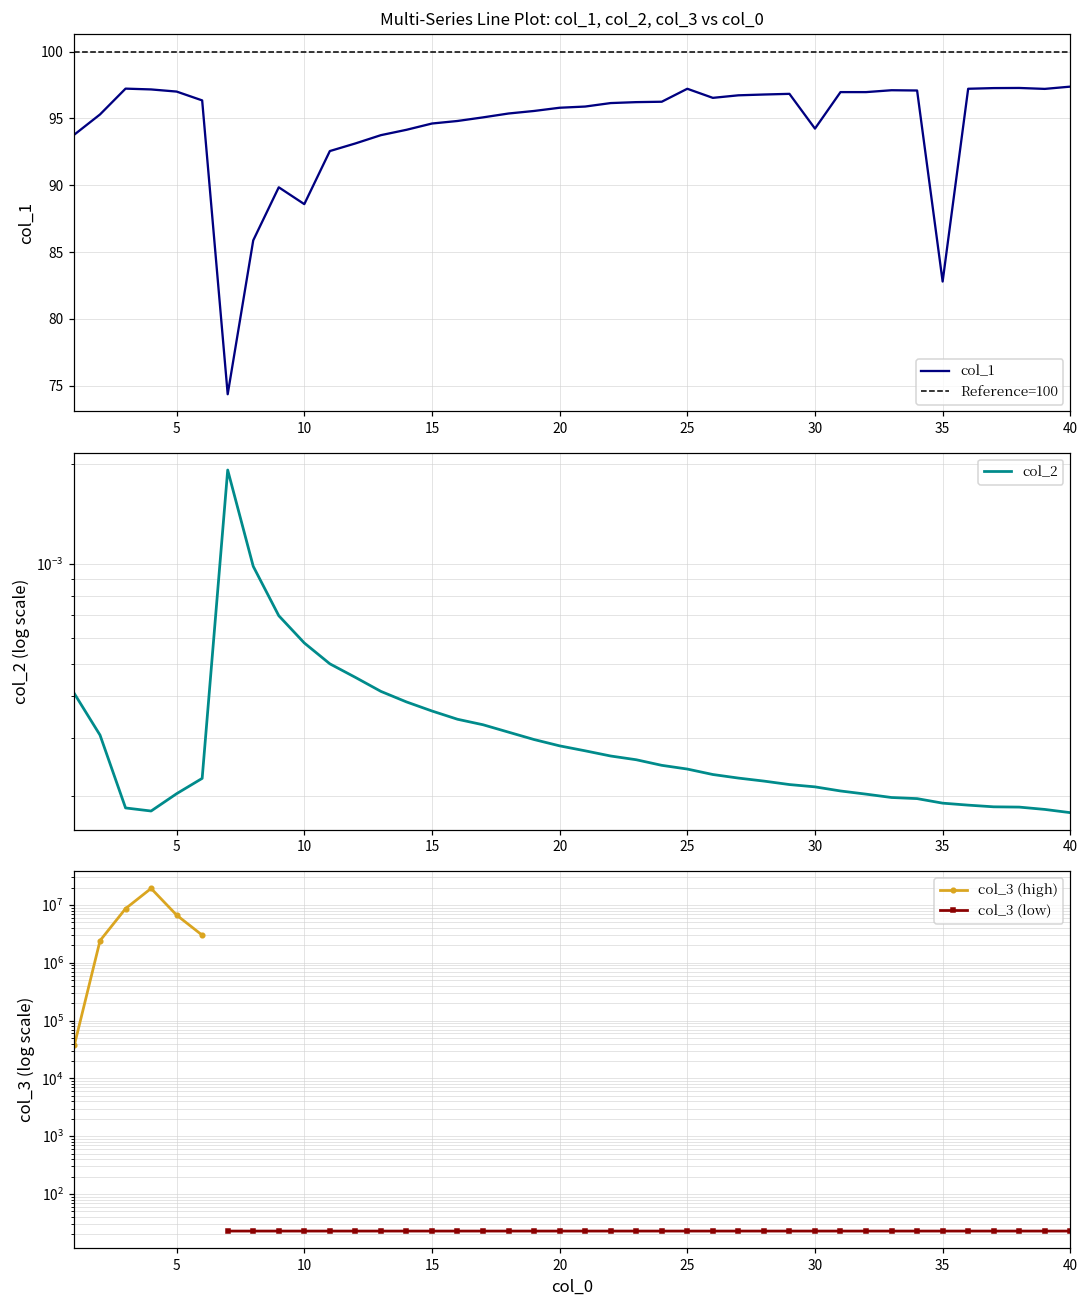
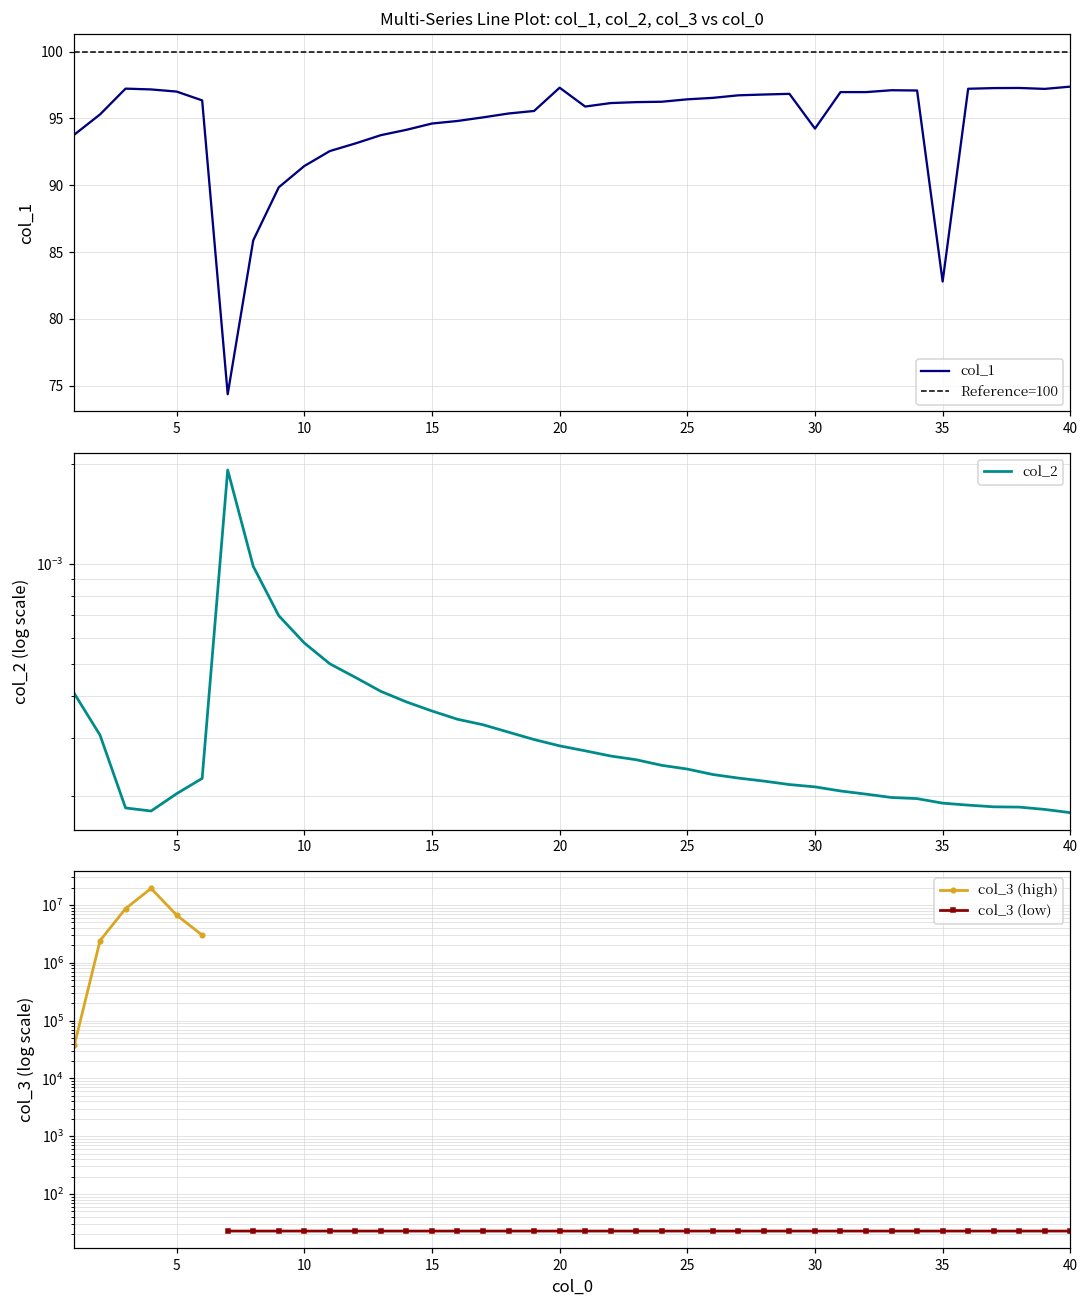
Multi-Series Line Plot: col_1, col_2, col_3 vs col_0, 10: 88.6 -> 91.4
Multi-Series Line Plot: col_1, col_2, col_3 vs col_0, 20: 95.8 -> 97.3
Multi-Series Line Plot: col_1, col_2, col_3 vs col_0, 25: 97.2 -> 96.4
